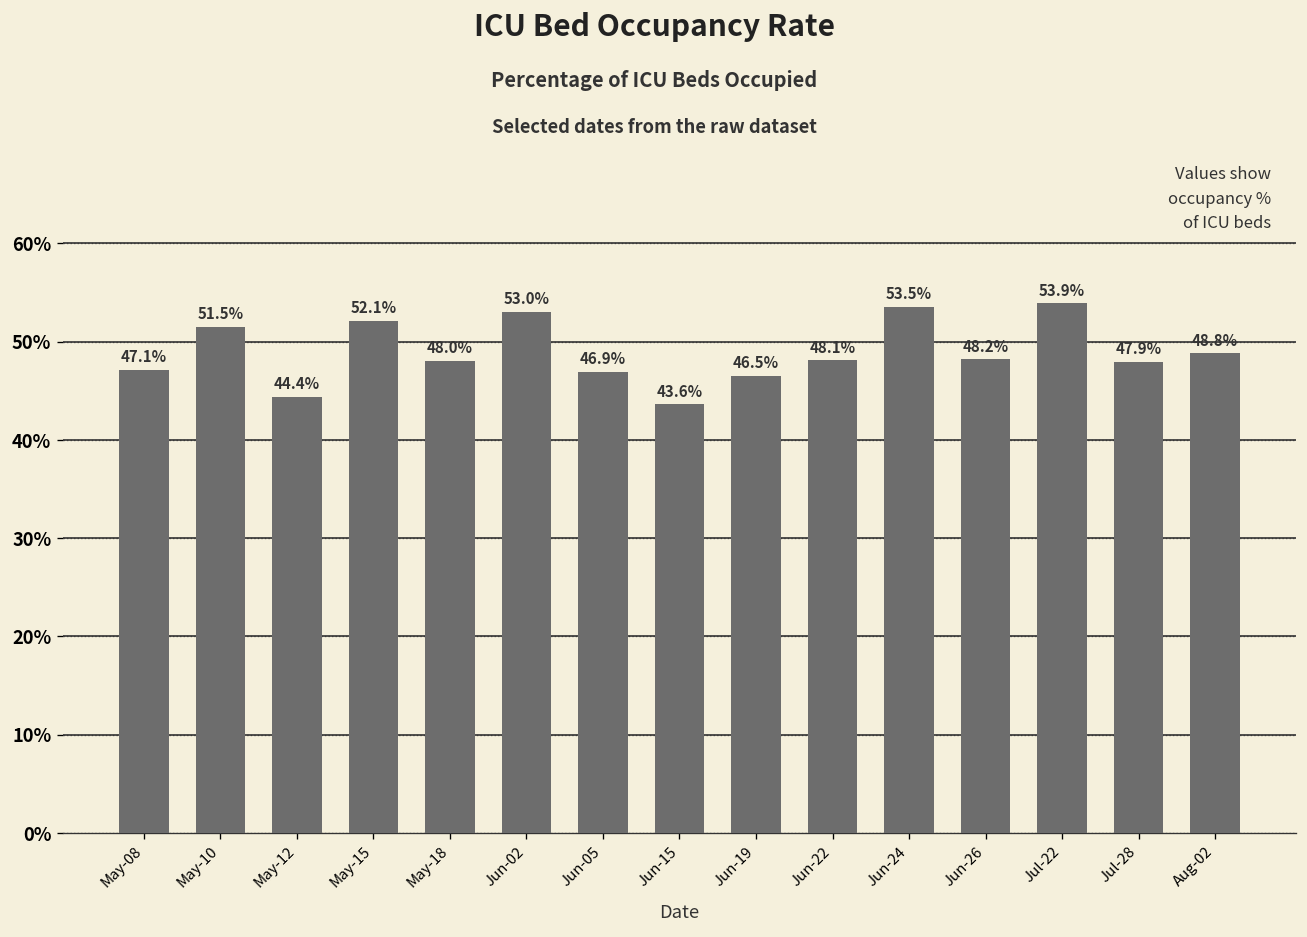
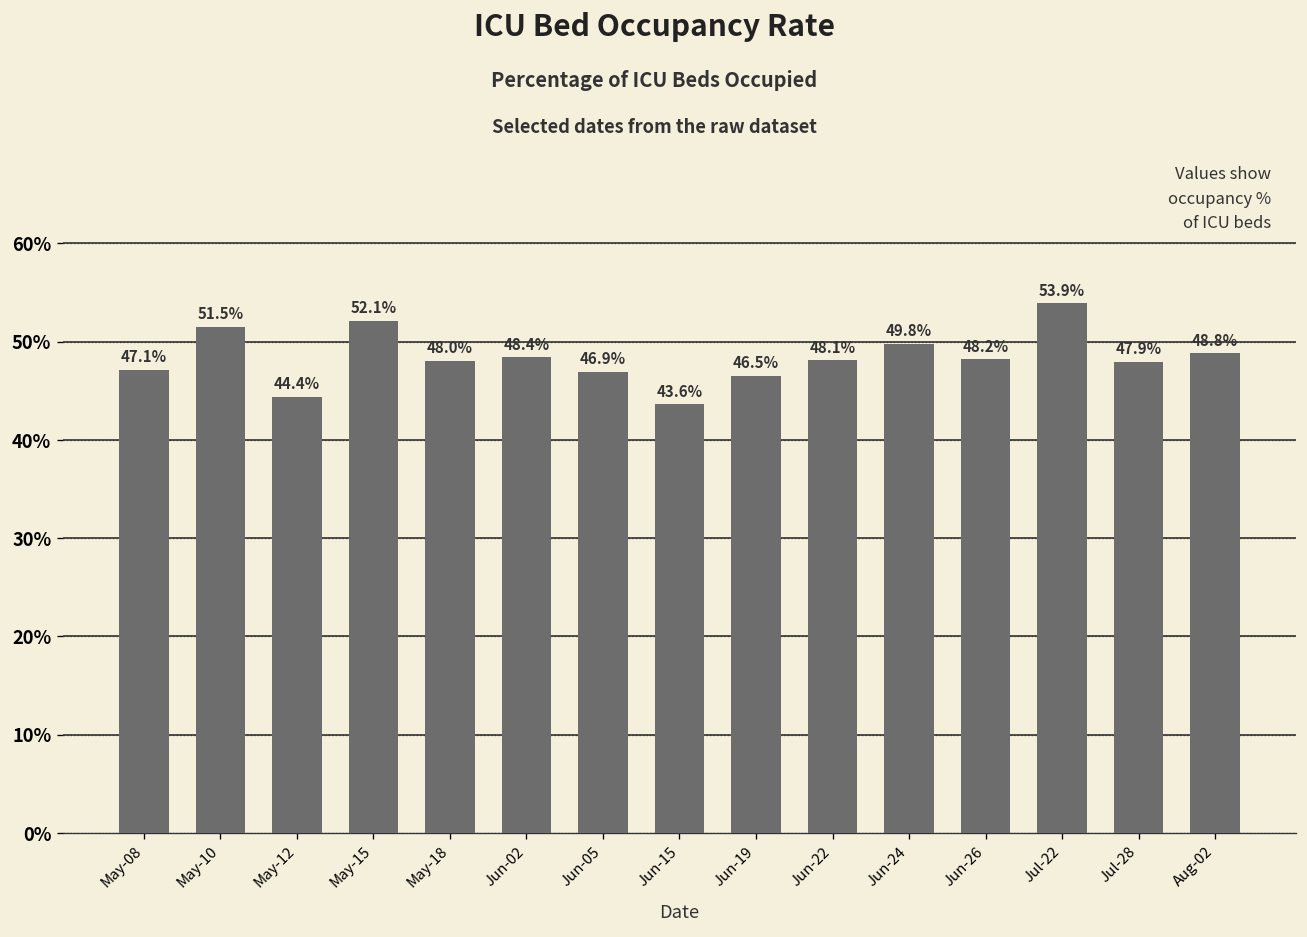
Jun-02: 53.0% -> 48.4%
Jun-24: 53.5% -> 49.8%
